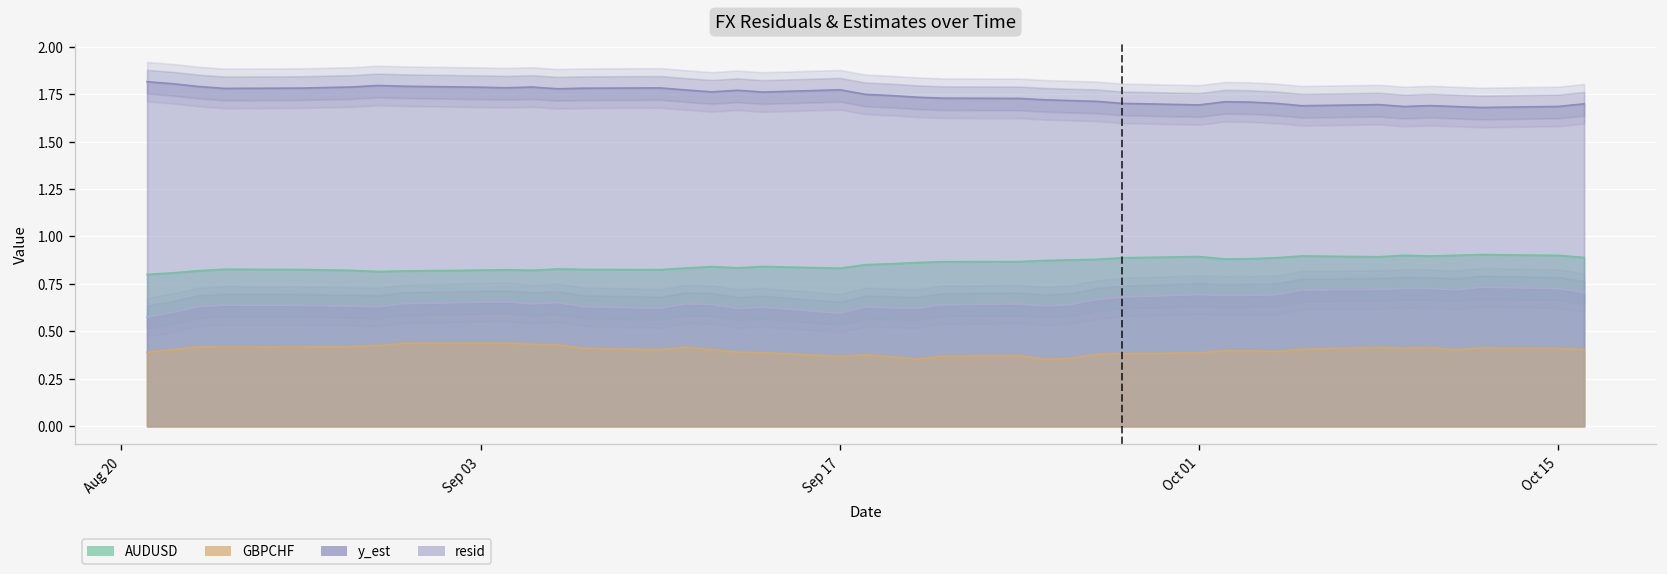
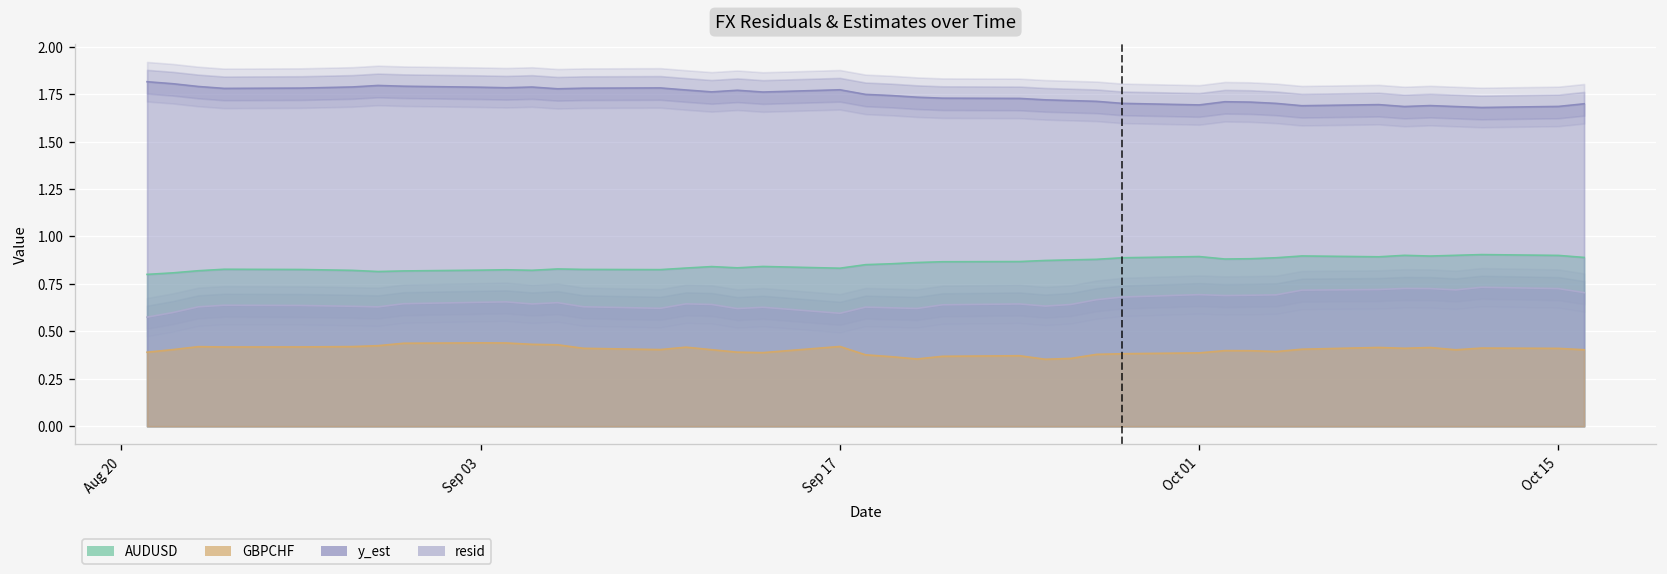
GBPCHF, Sep 17: 0.37 -> 0.42
